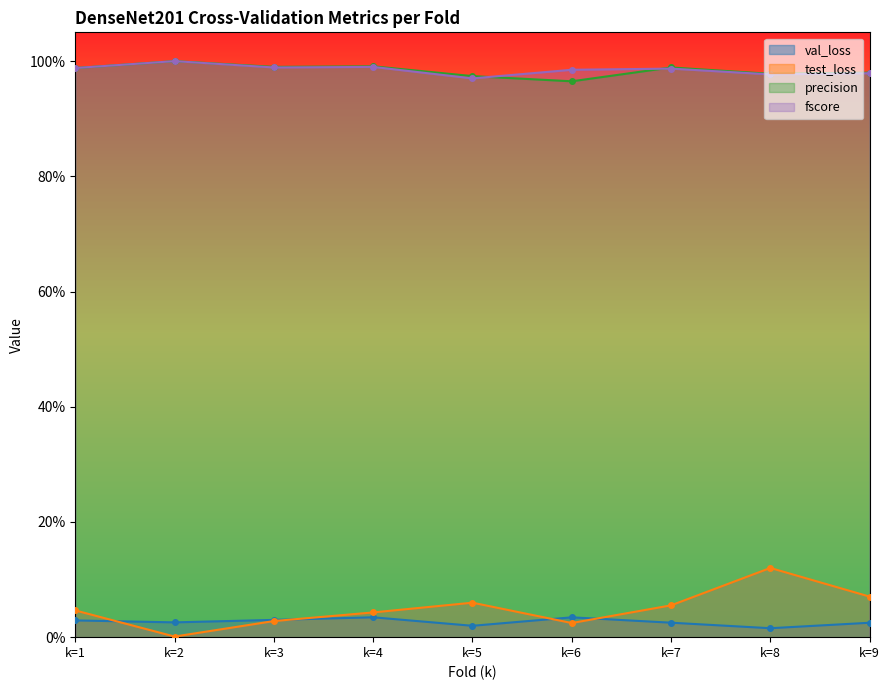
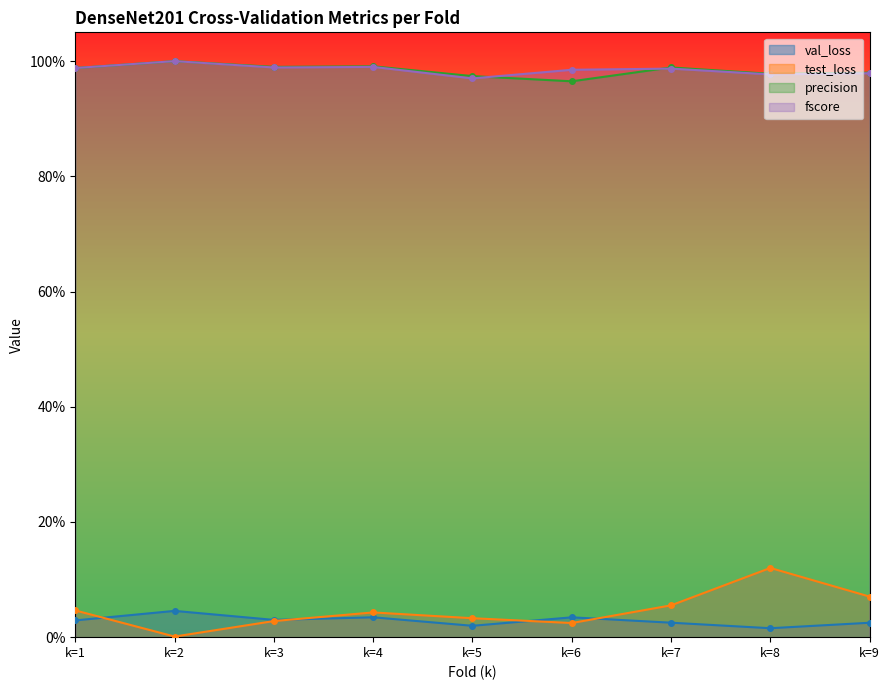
val_loss, k=2: 3% -> 5%
test_loss, k=5: 6% -> 3%
